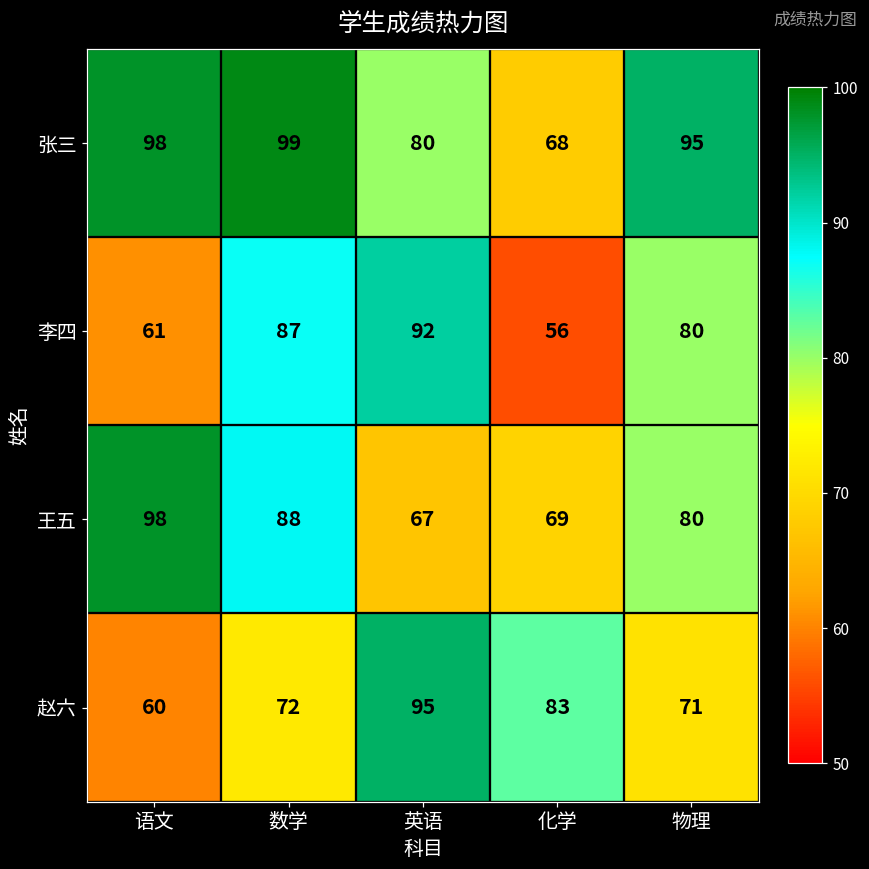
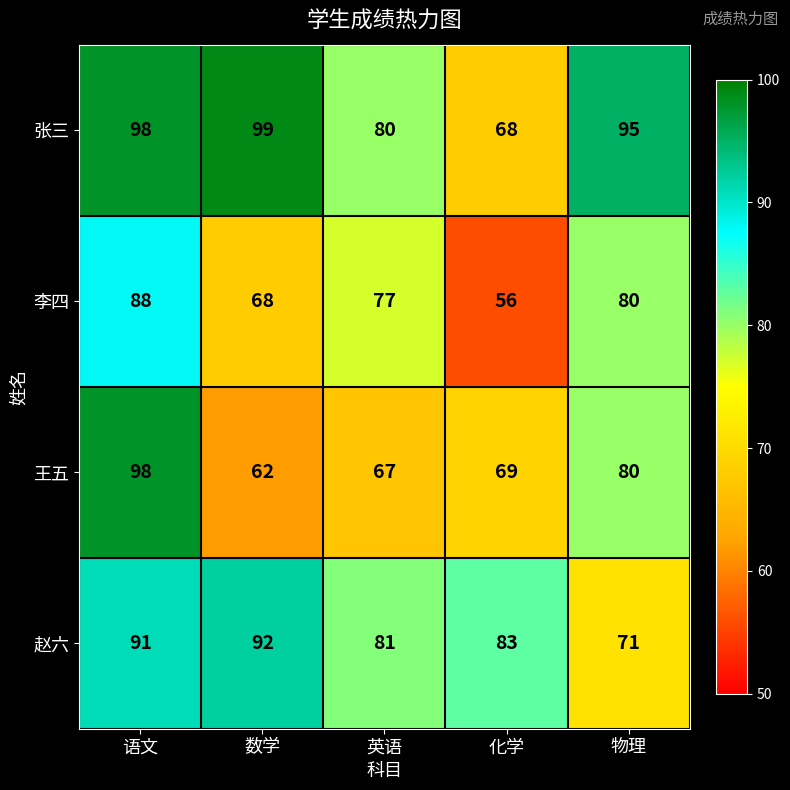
李四, 语文: 61 -> 88
李四, 数学: 87 -> 68
李四, 英语: 92 -> 77
王五, 数学: 88 -> 62
赵六, 语文: 60 -> 91
赵六, 数学: 72 -> 92
赵六, 英语: 95 -> 81
